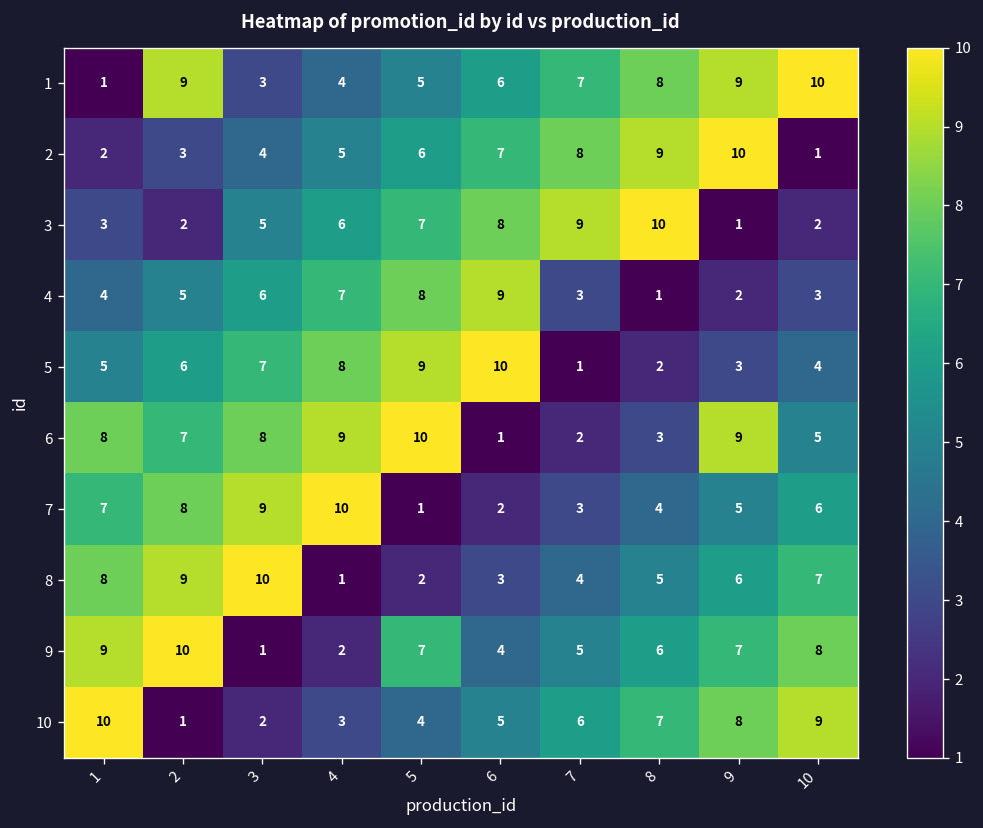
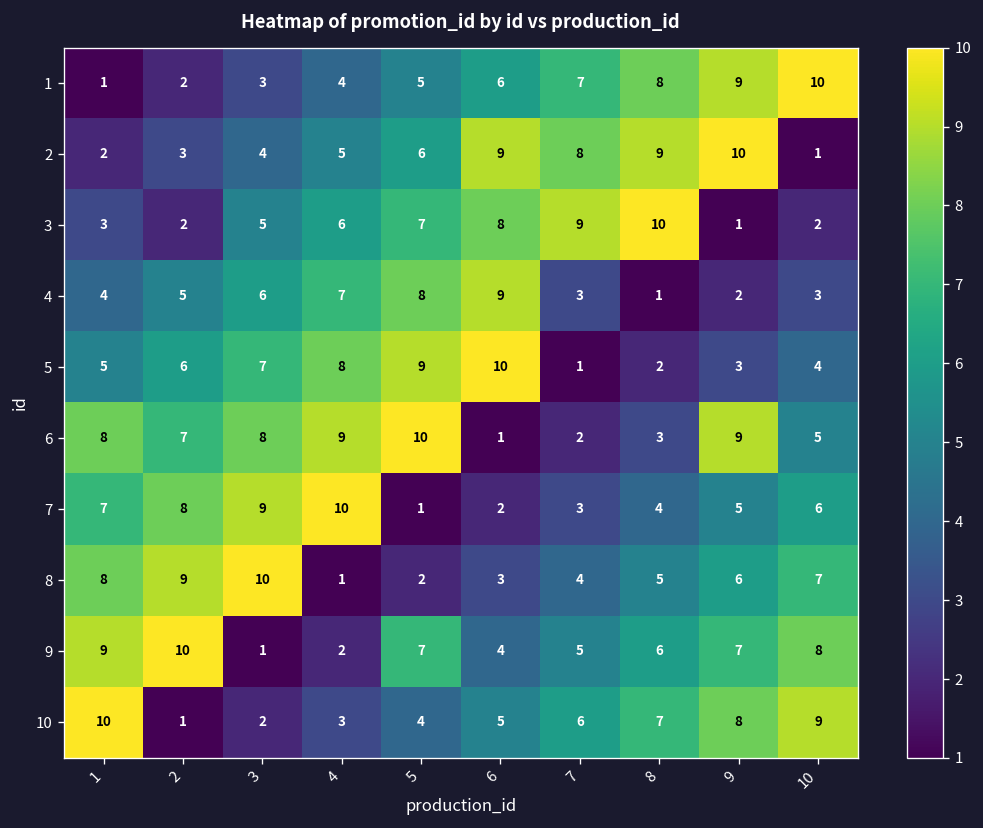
1, 2: 9 -> 2
2, 6: 7 -> 9
